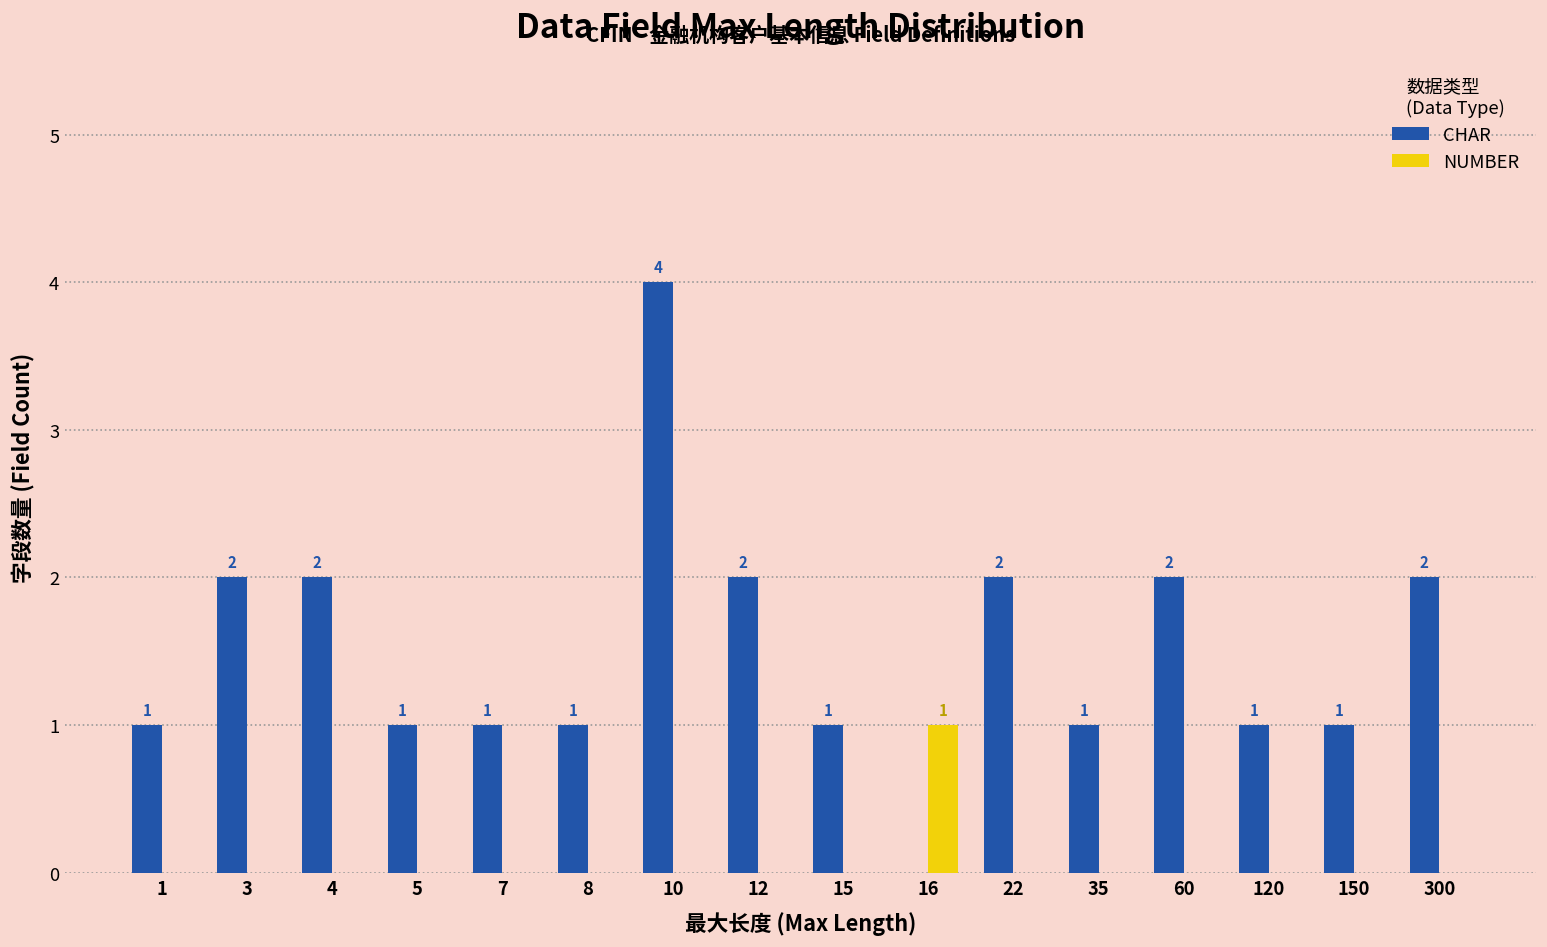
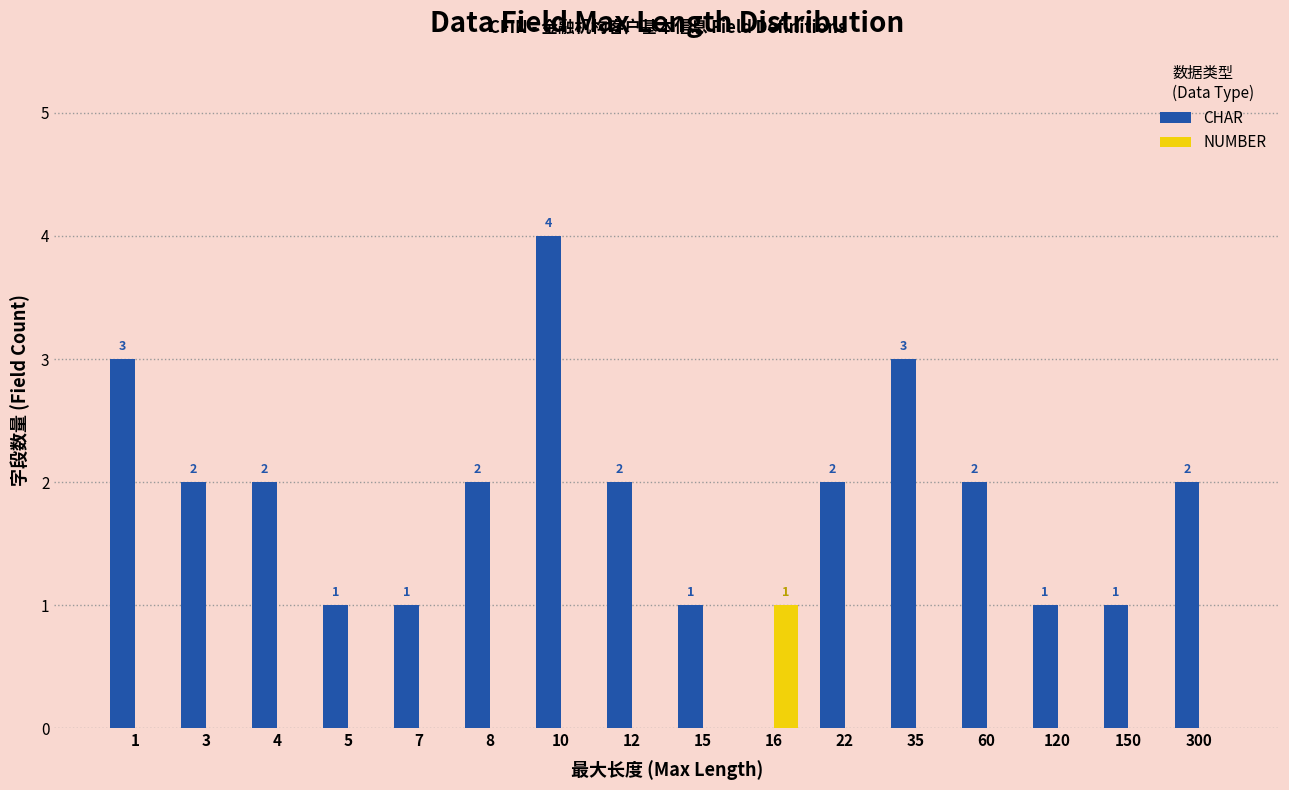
CHAR, 1: 1 -> 3
CHAR, 8: 1 -> 2
CHAR, 35: 1 -> 3
